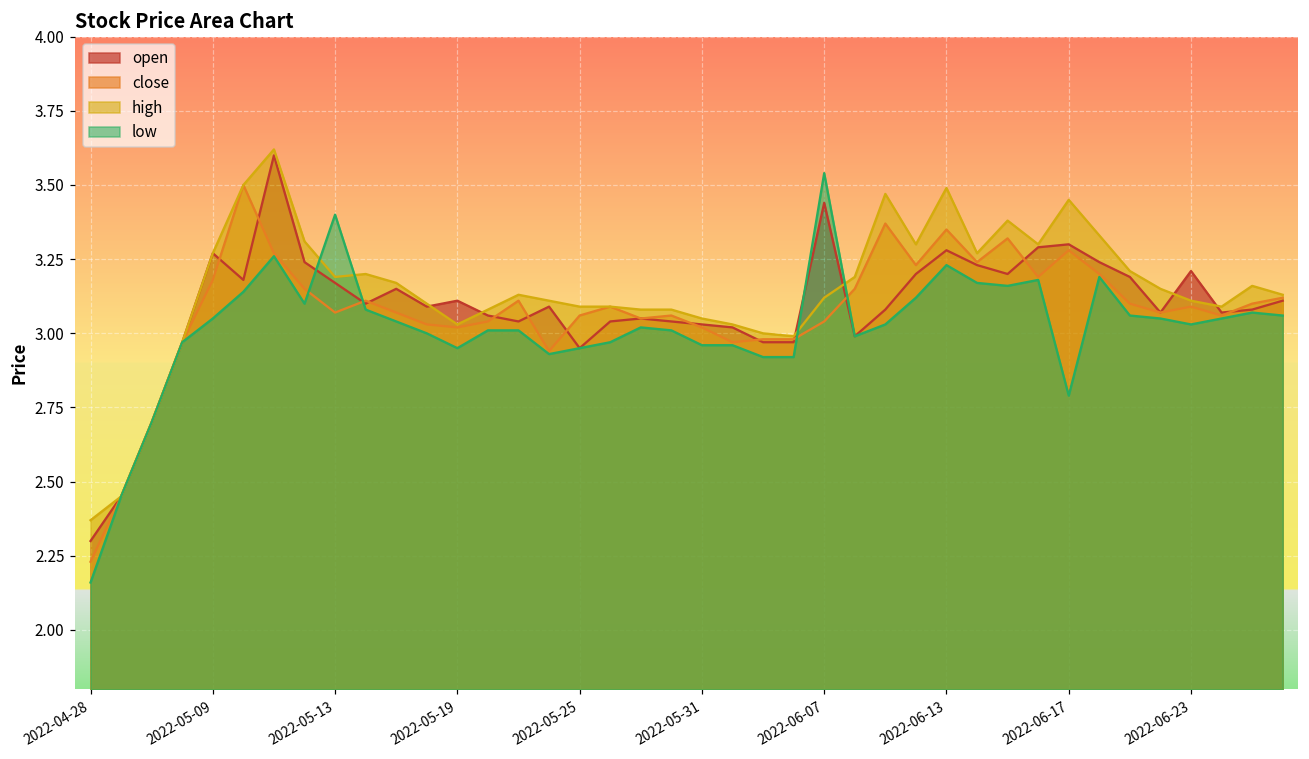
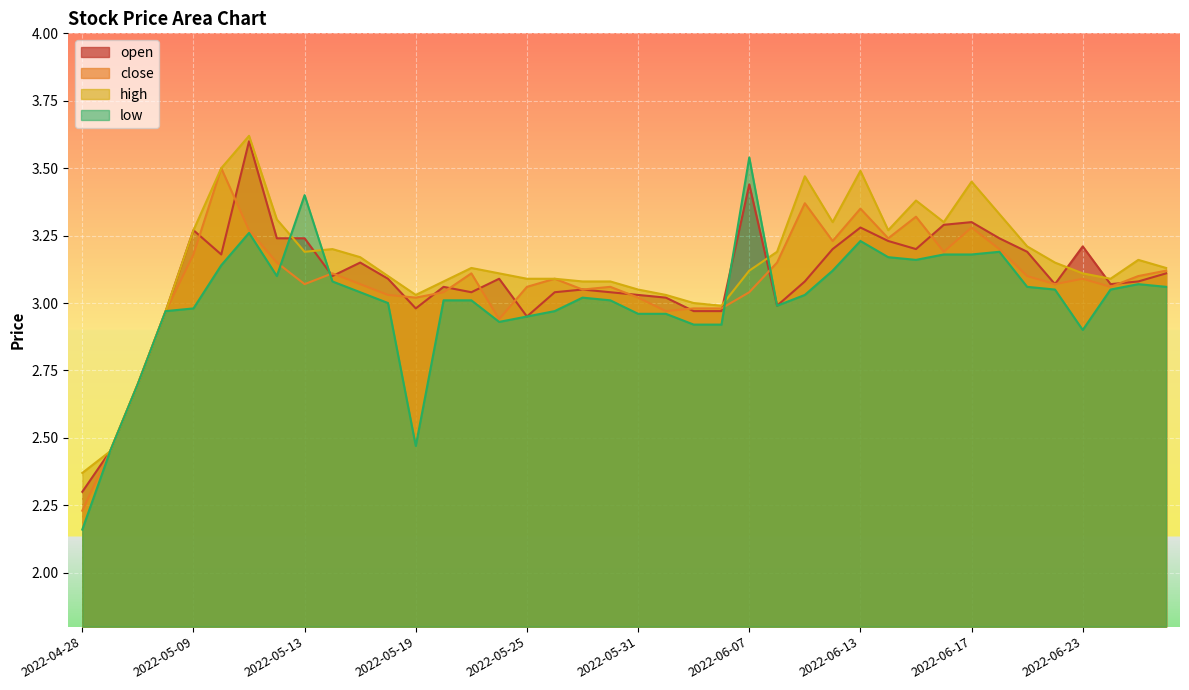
low, 2022-05-09: 3.05 -> 2.98
open, 2022-05-13: 3.17 -> 3.24
open, 2022-05-19: 3.11 -> 2.98
low, 2022-05-19: 2.95 -> 2.47
low, 2022-06-17: 2.79 -> 3.18
low, 2022-06-23: 3.03 -> 2.90
